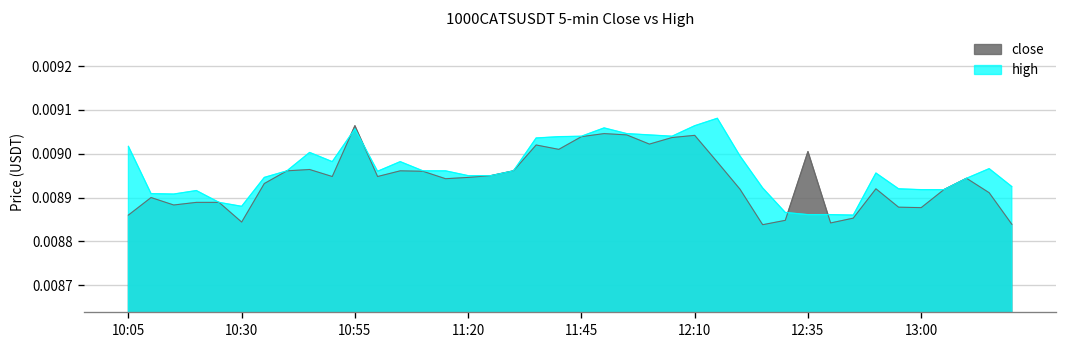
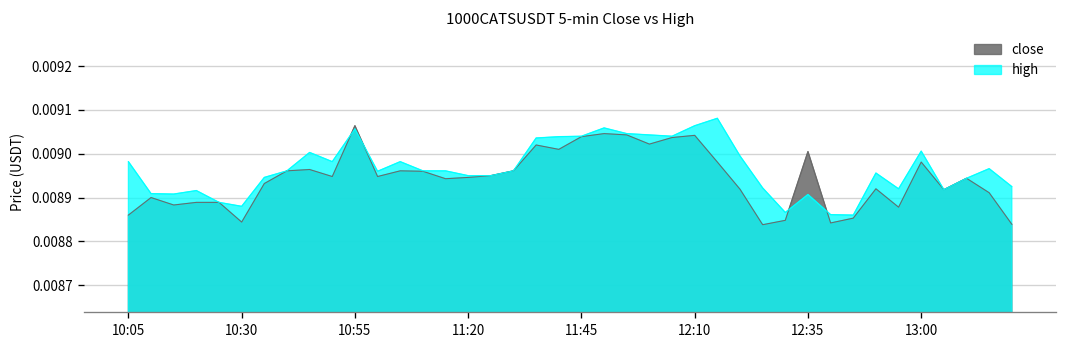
high, 10:05: 0.00902 -> 0.00898
high, 12:35: 0.00886 -> 0.00891
close, 13:00: 0.00888 -> 0.00898
high, 13:00: 0.00892 -> 0.00901
